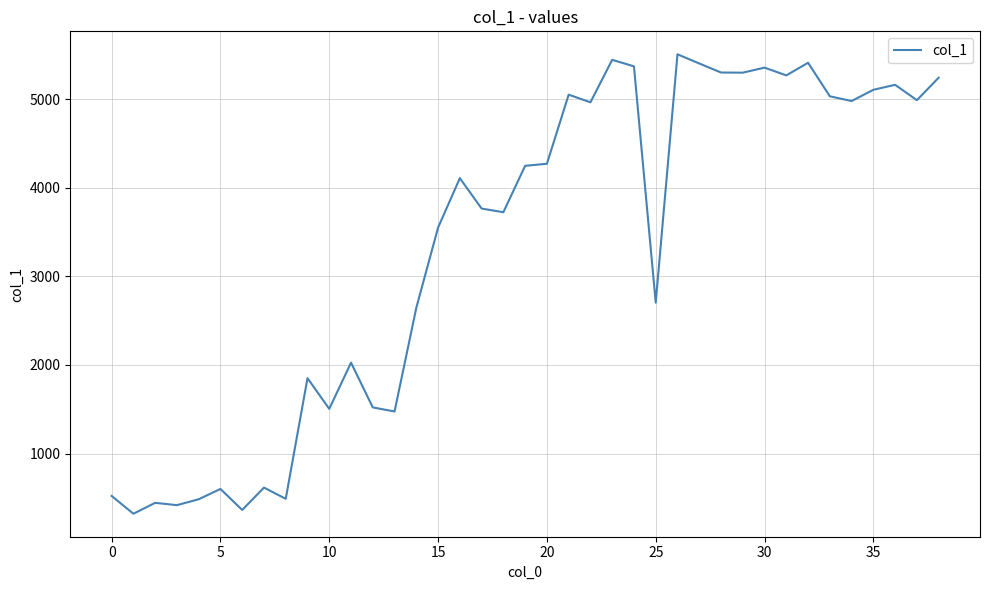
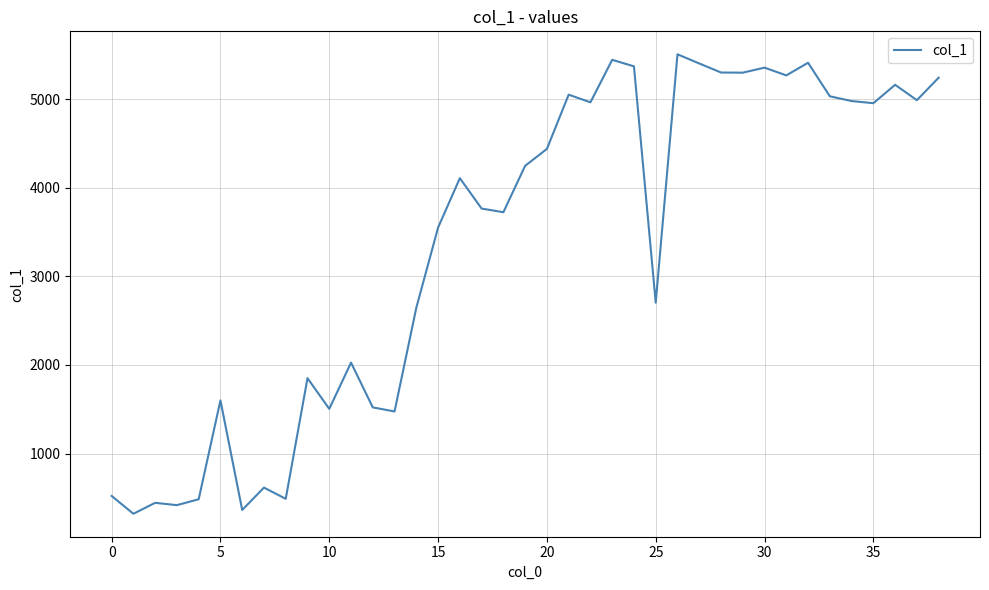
5: 600 -> 1600
20: 4300 -> 4400
35: 5100 -> 5000
